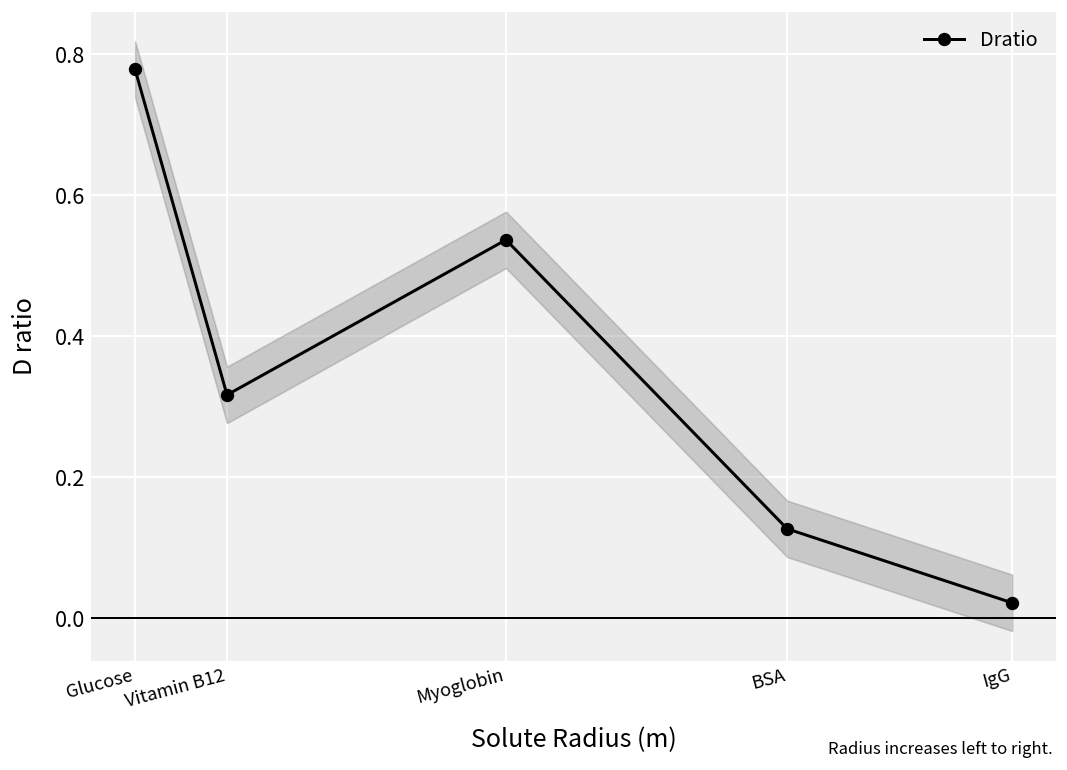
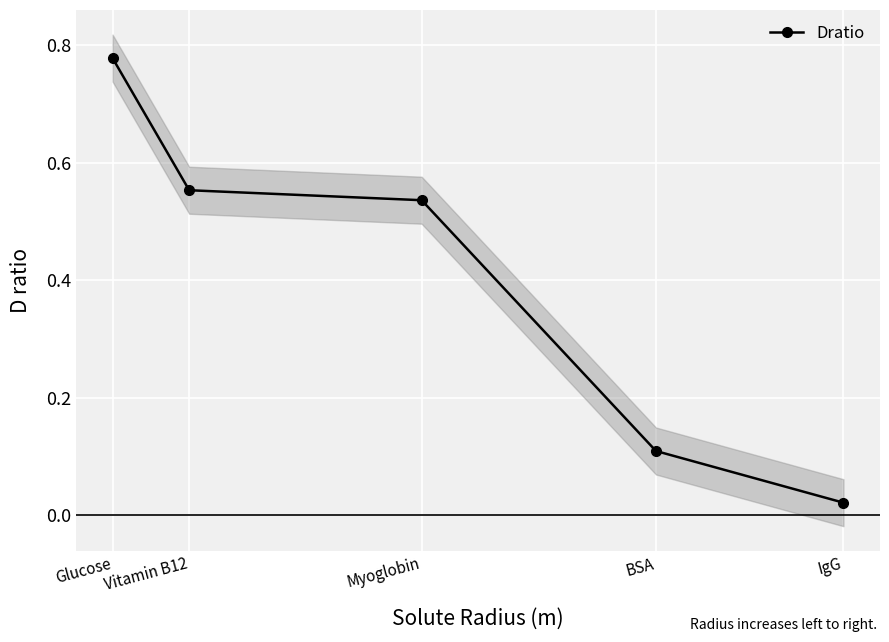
Dratio, Vitamin B12: 0.32 -> 0.55
Dratio, BSA: 0.13 -> 0.11
